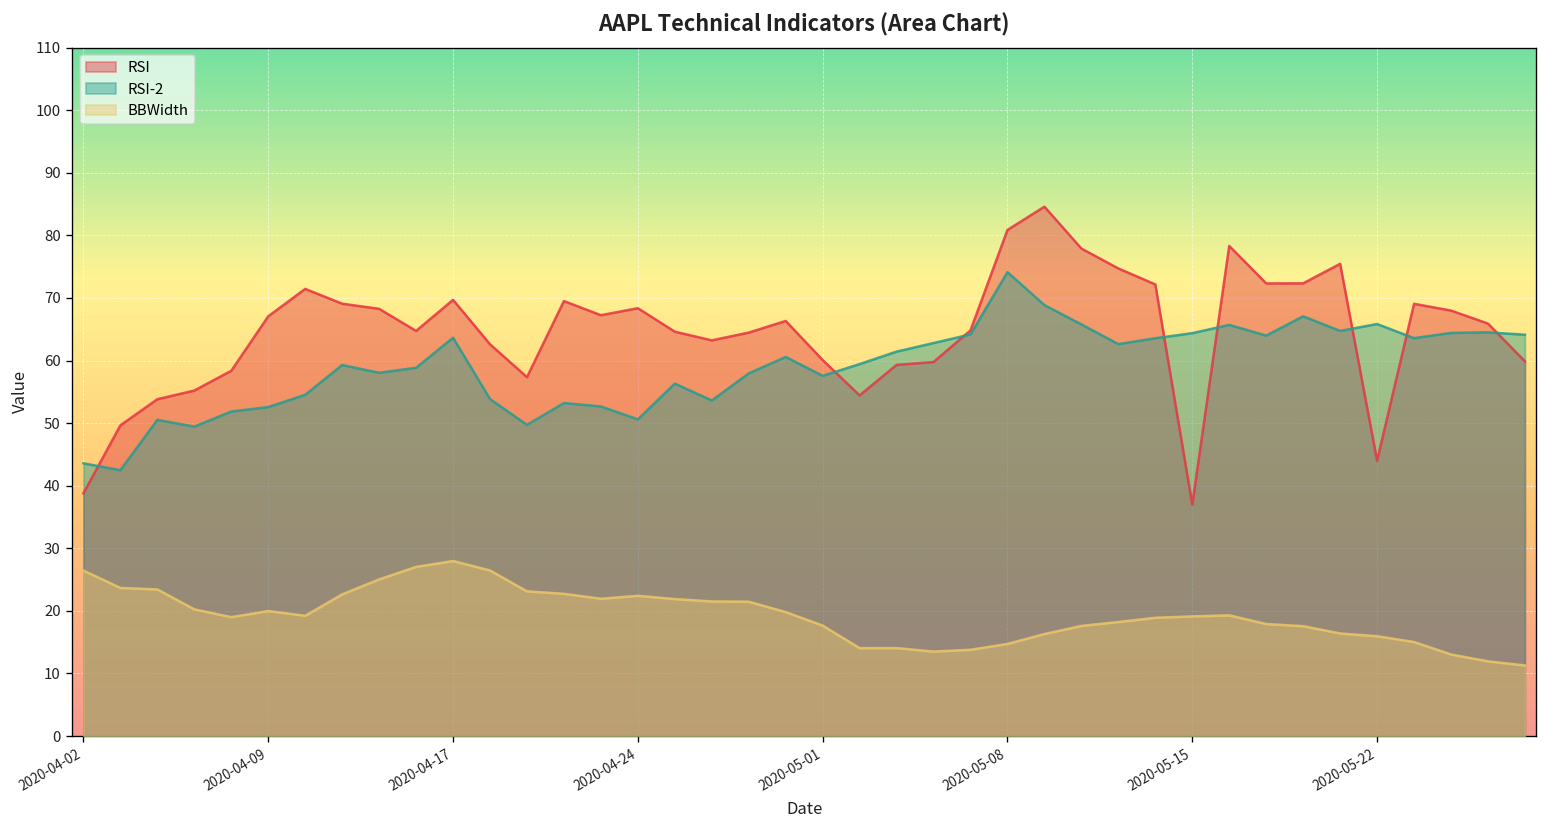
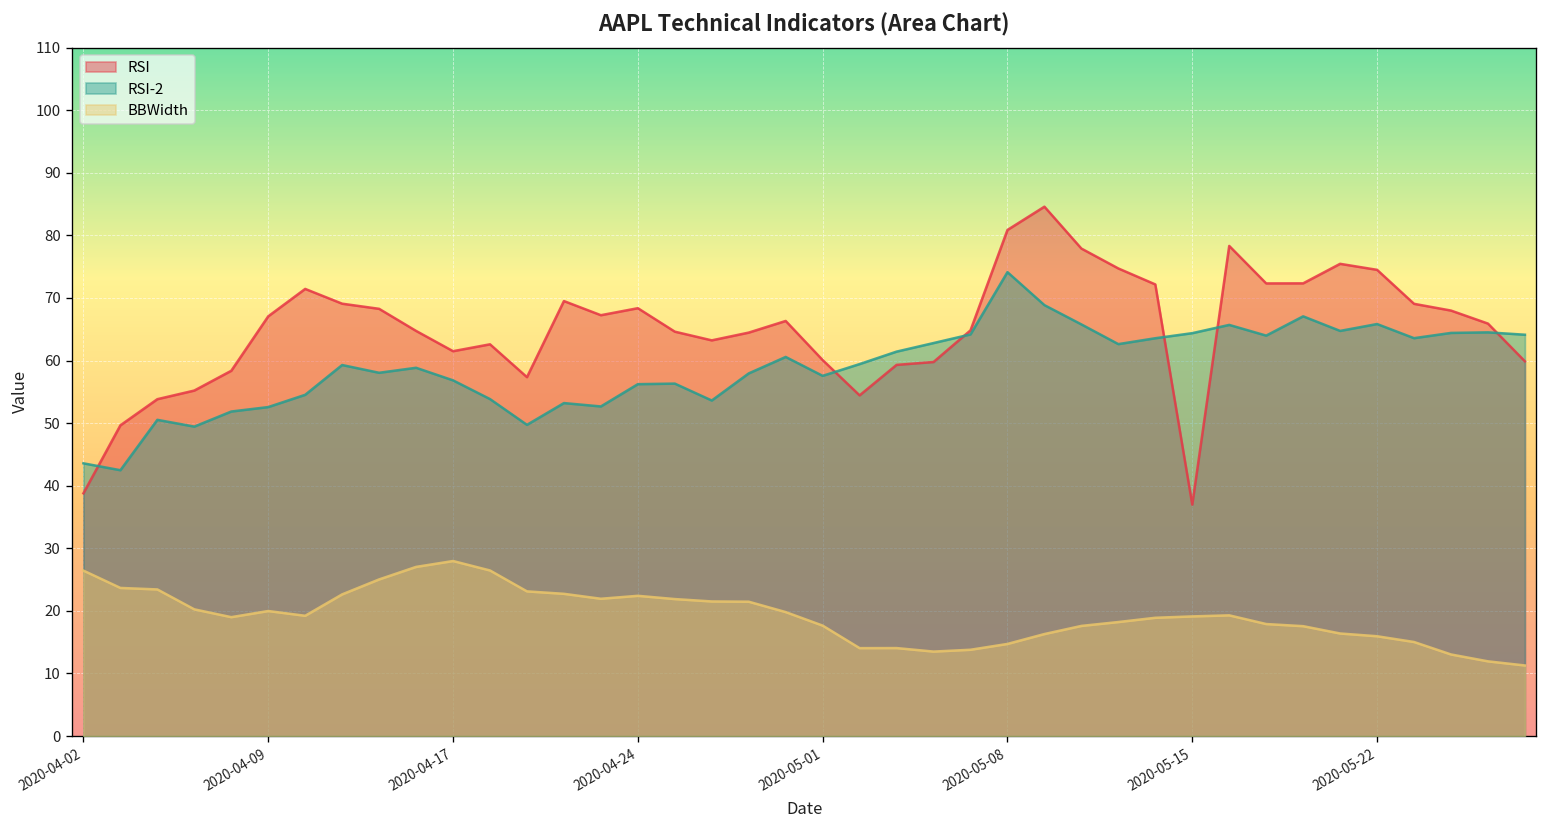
RSI, 2020-04-17: 70 -> 62
RSI-2, 2020-04-17: 64 -> 57
RSI-2, 2020-04-24: 51 -> 56
RSI, 2020-05-22: 44 -> 75
